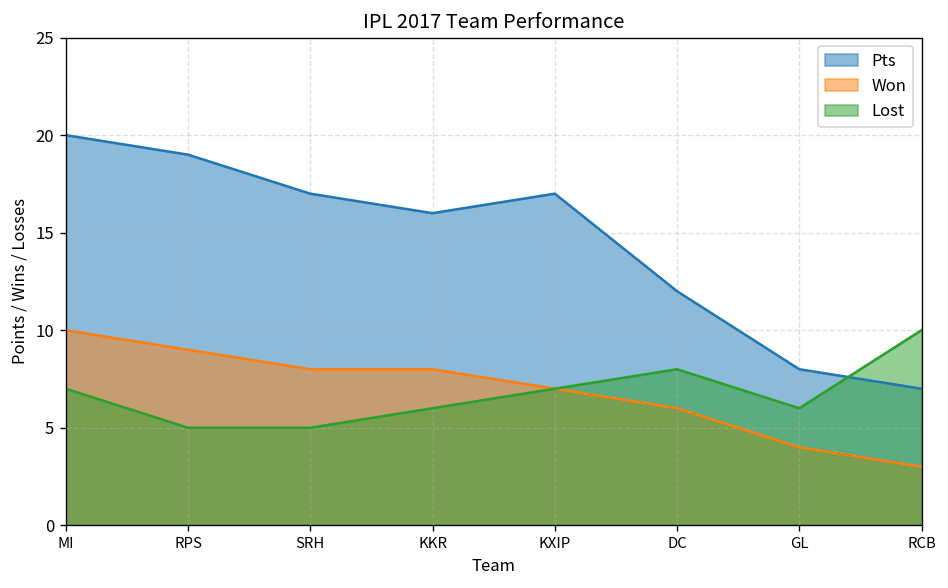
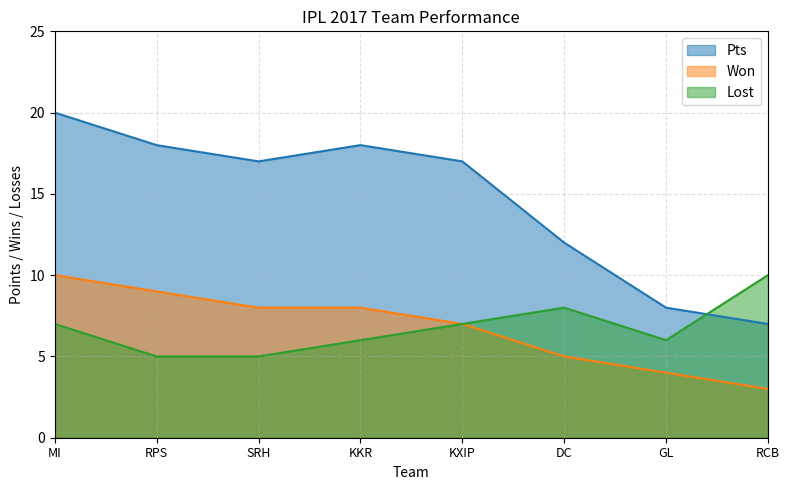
Pts, RPS: 19 -> 18
Pts, KKR: 16 -> 18
Won, DC: 6 -> 5
